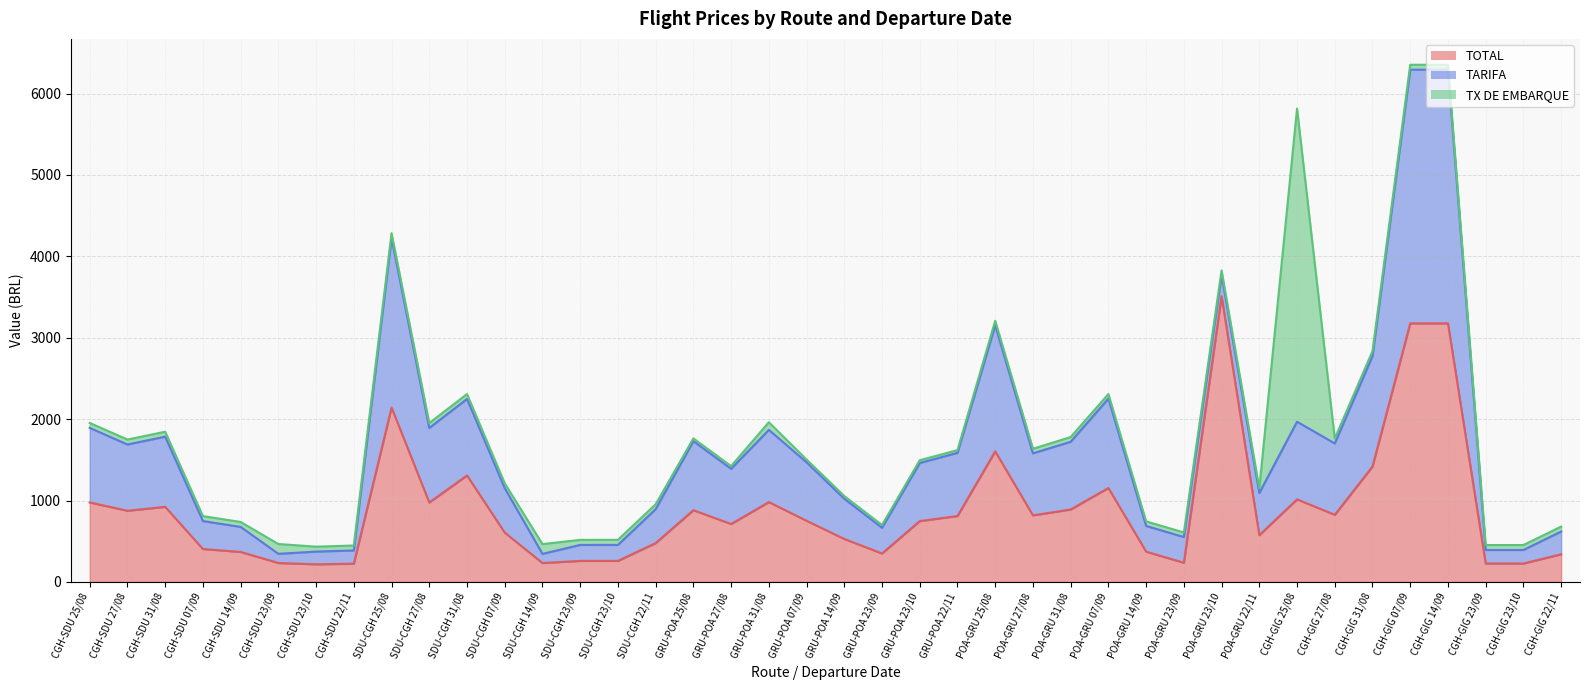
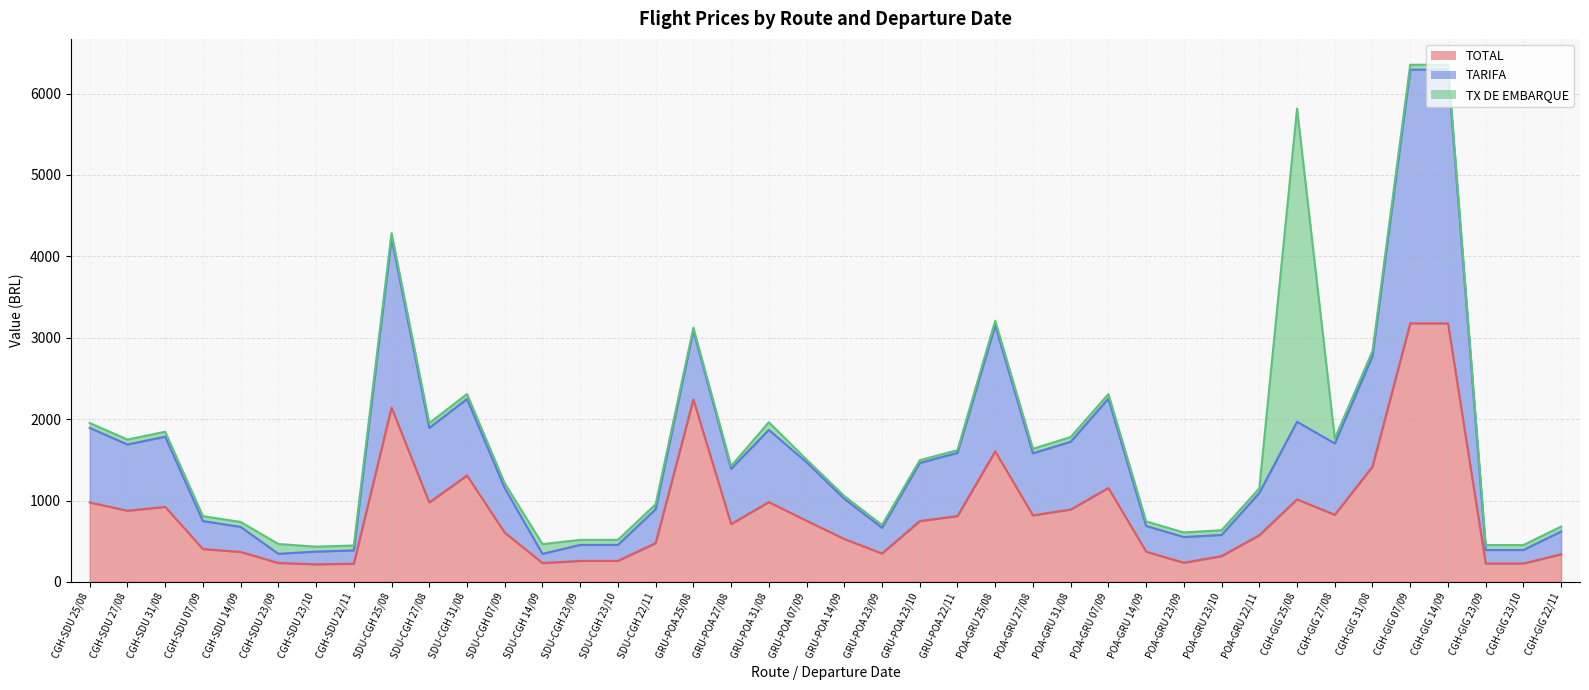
TOTAL, GRU-POA 25/08: 900 -> 2200
TOTAL, POA-GRU 23/10: 3500 -> 300
